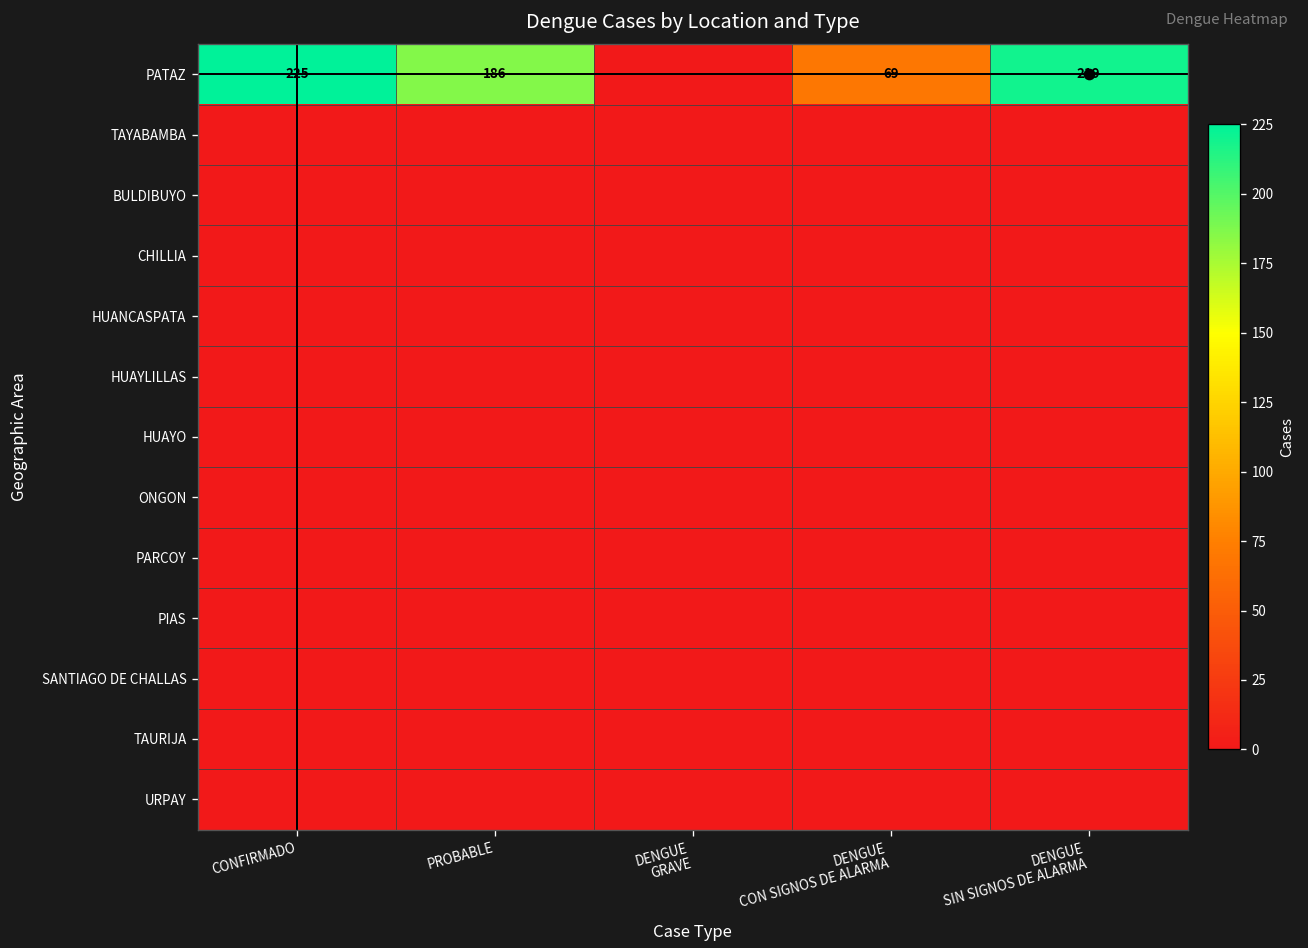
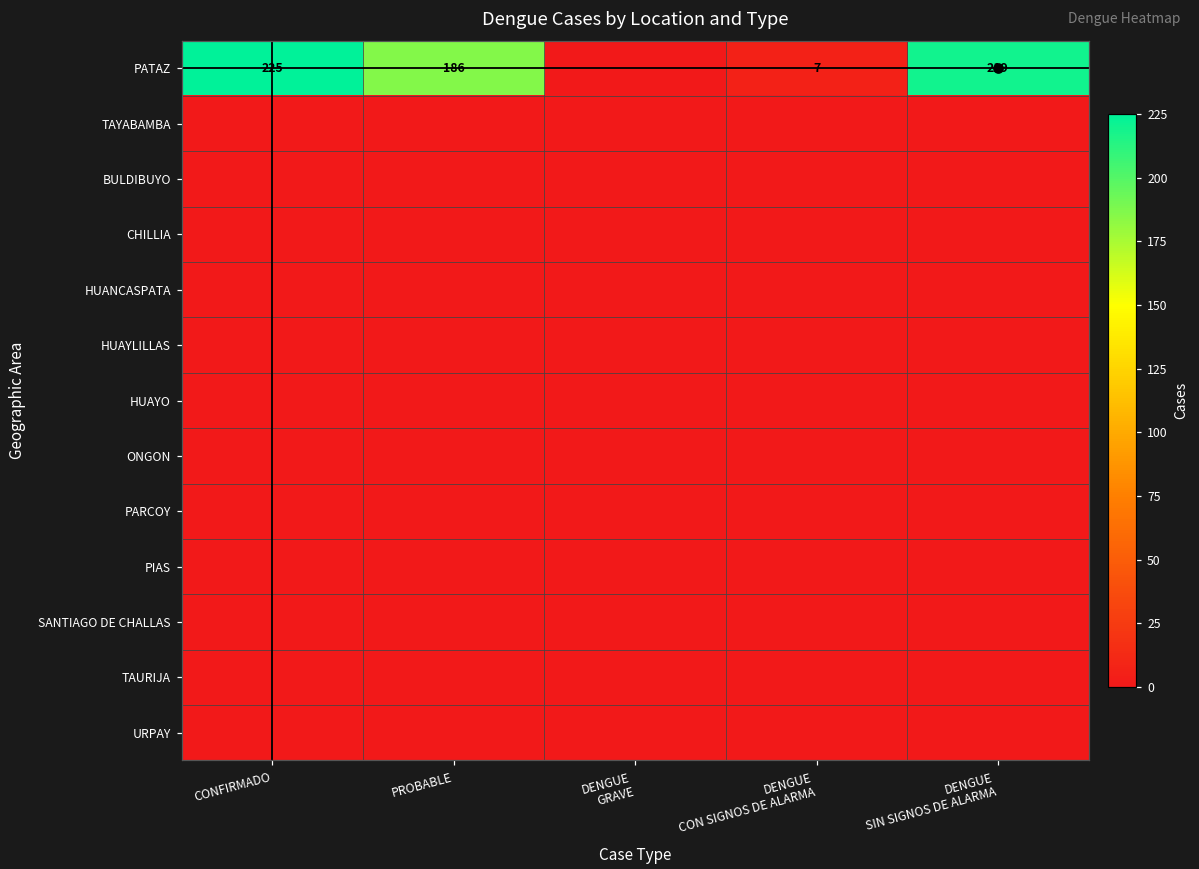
PATAZ, DENGUE CON SIGNOS DE ALARMA: 69 -> 7
